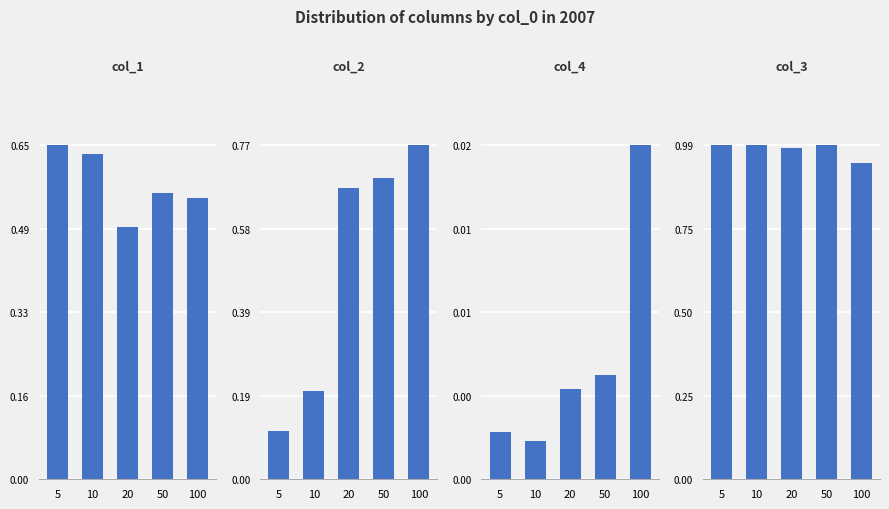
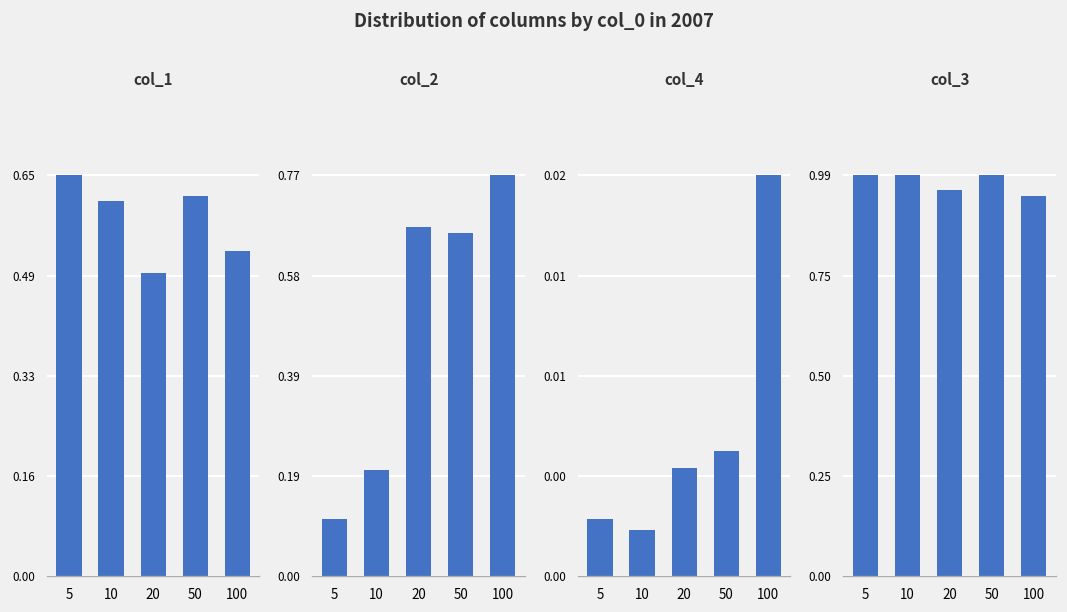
col_1, 10: 0.63 -> 0.61
col_1, 50: 0.56 -> 0.62
col_1, 100: 0.55 -> 0.53
col_2, 50: 0.70 -> 0.66
col_3, 20: 0.99 -> 0.96
